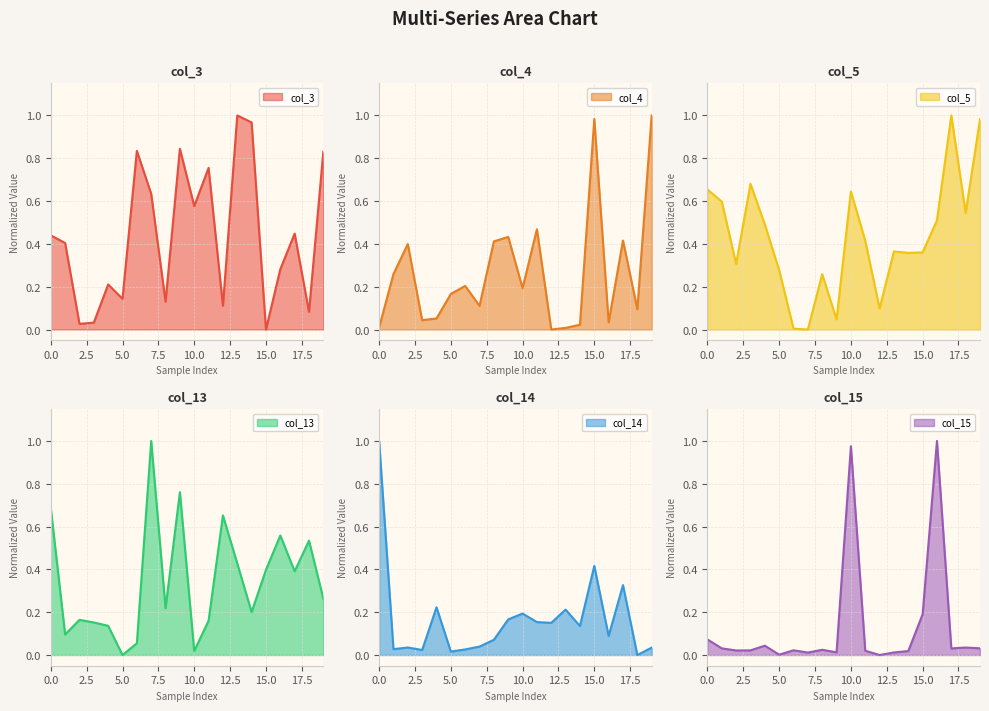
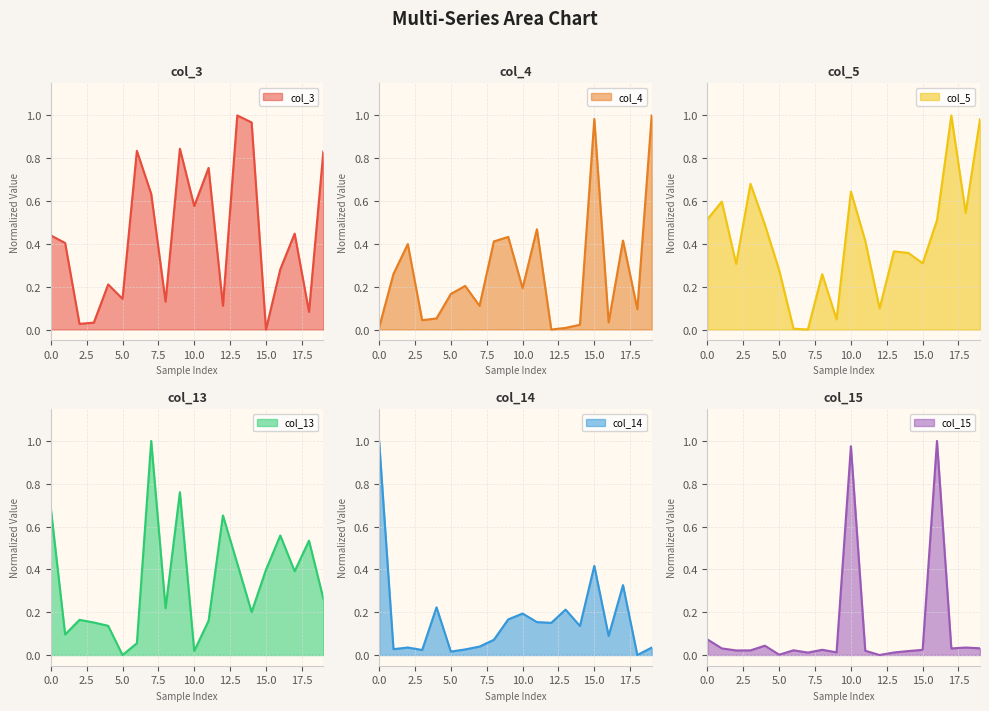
col_5, 0.0: 0.65 -> 0.52
col_5, 15.0: 0.36 -> 0.31
col_15, 15.0: 0.19 -> 0.02
